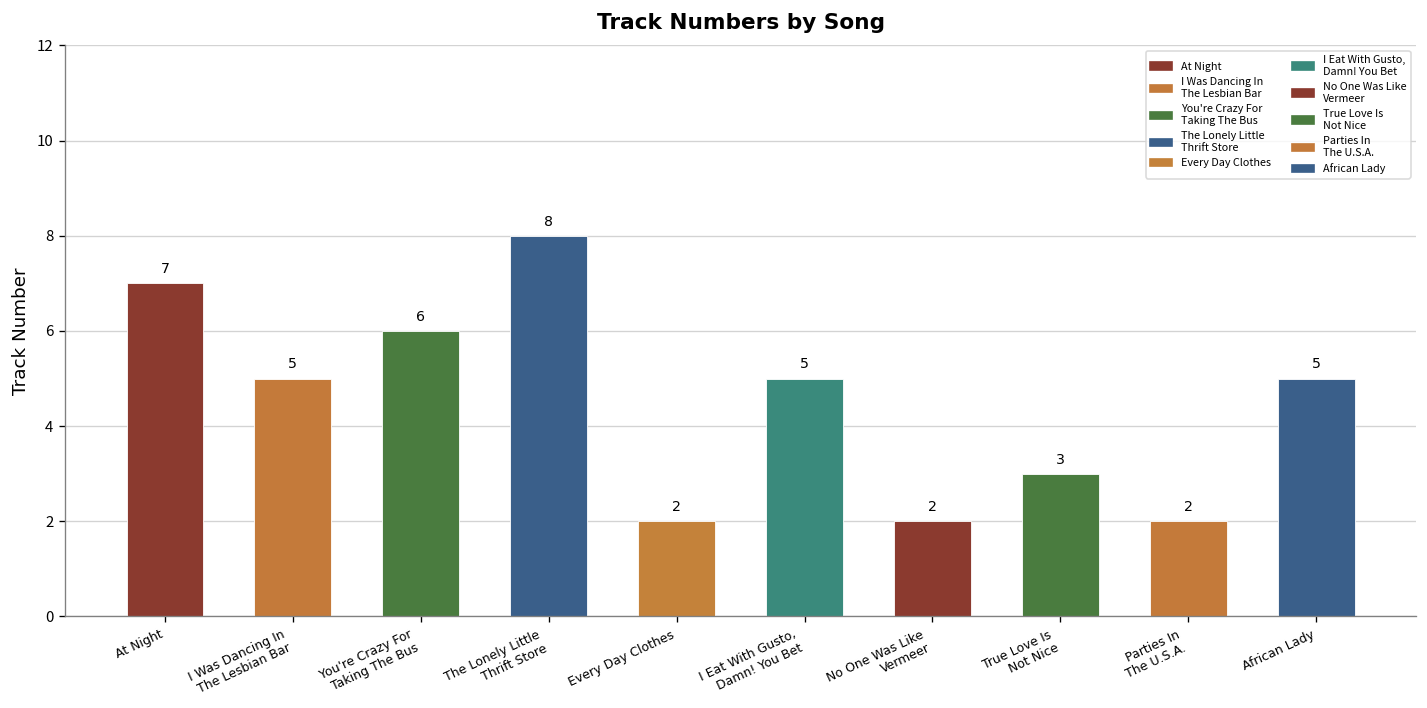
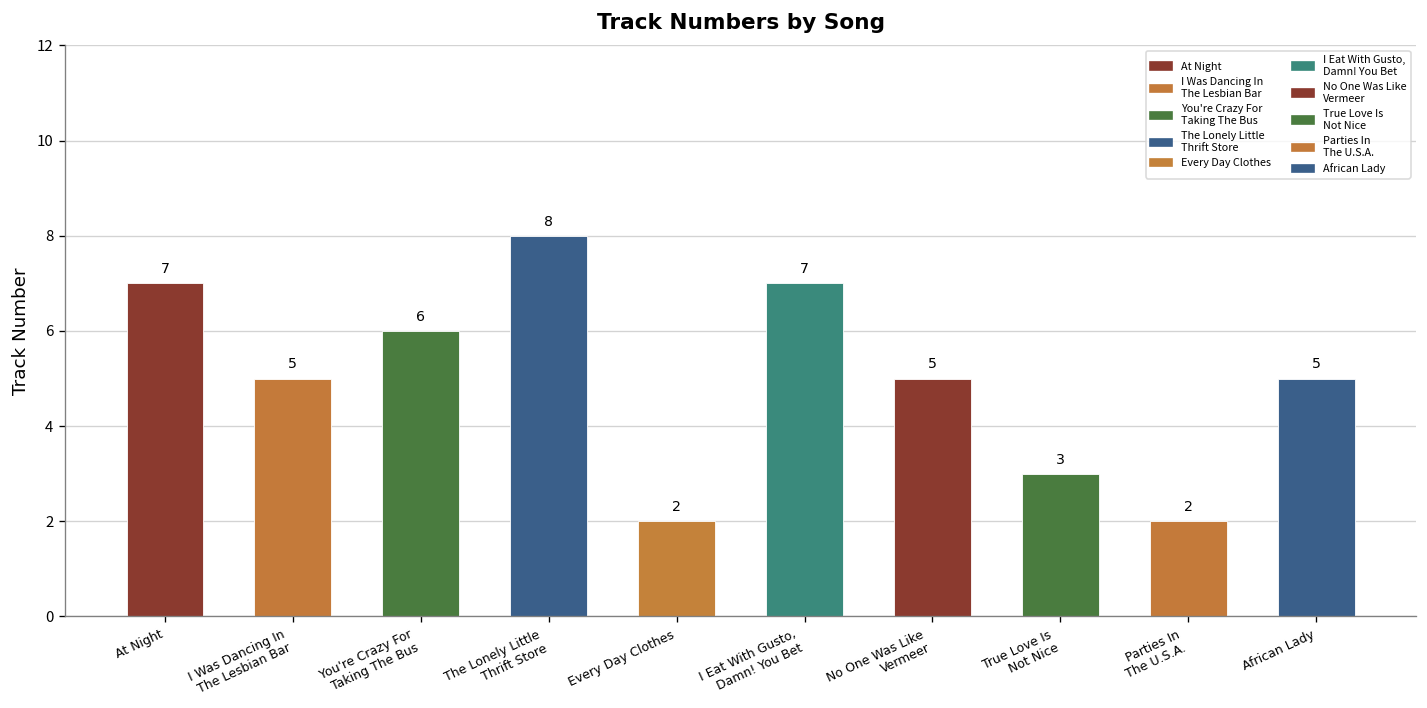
I Eat With Gusto, Damn! You Bet: 5 -> 7
No One Was Like Vermeer: 2 -> 5
